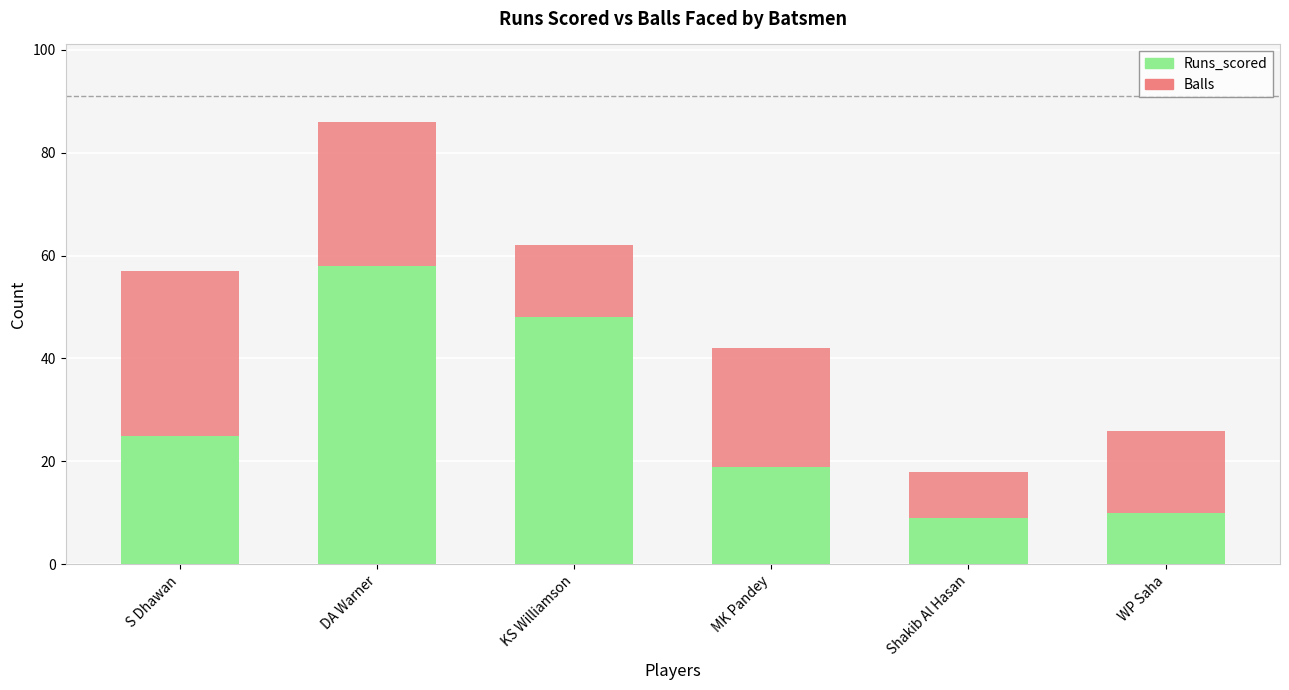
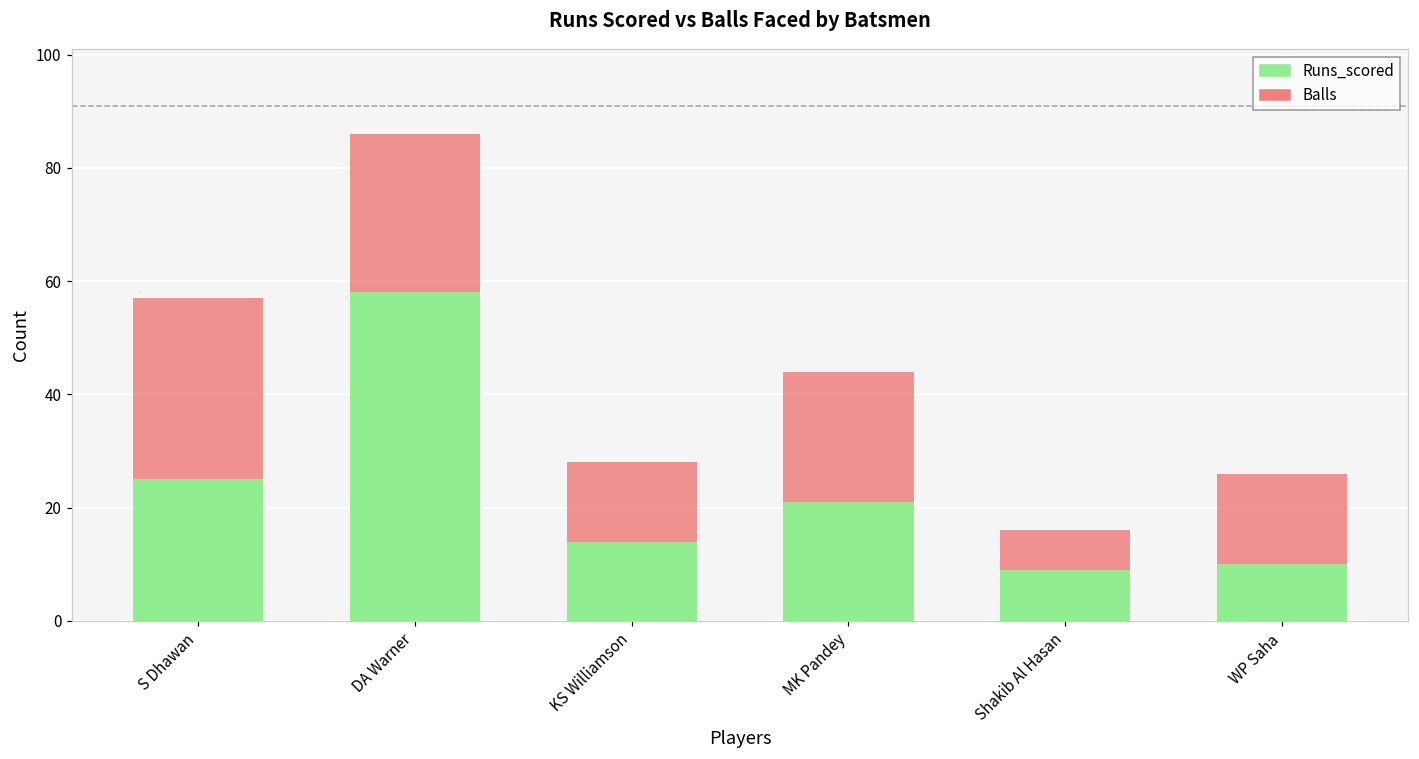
Runs_scored, KS Williamson: 48 -> 14
Runs_scored, MK Pandey: 19 -> 21
Balls, Shakib Al Hasan: 9 -> 7
